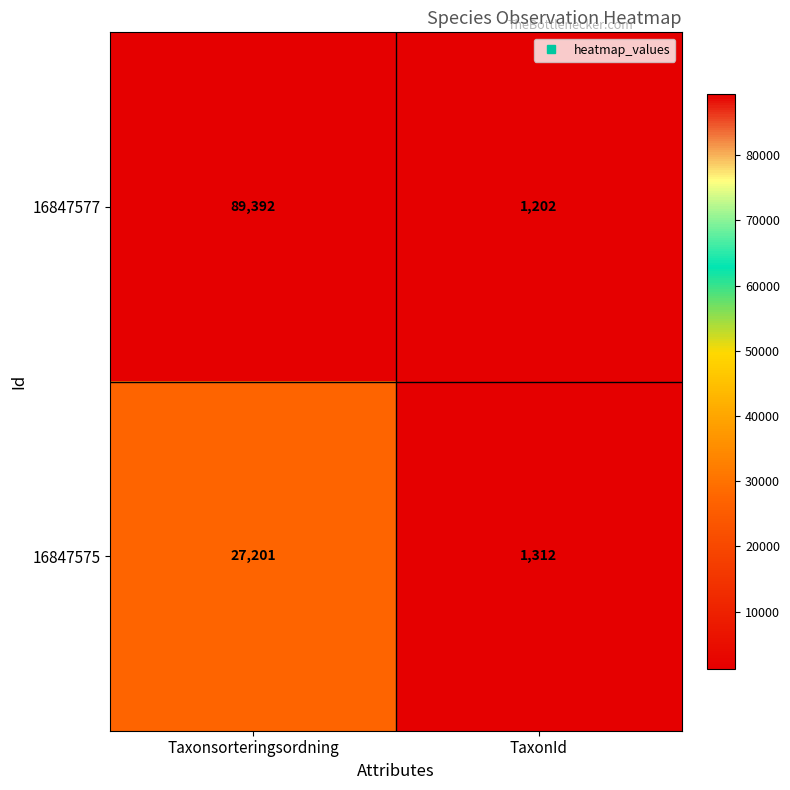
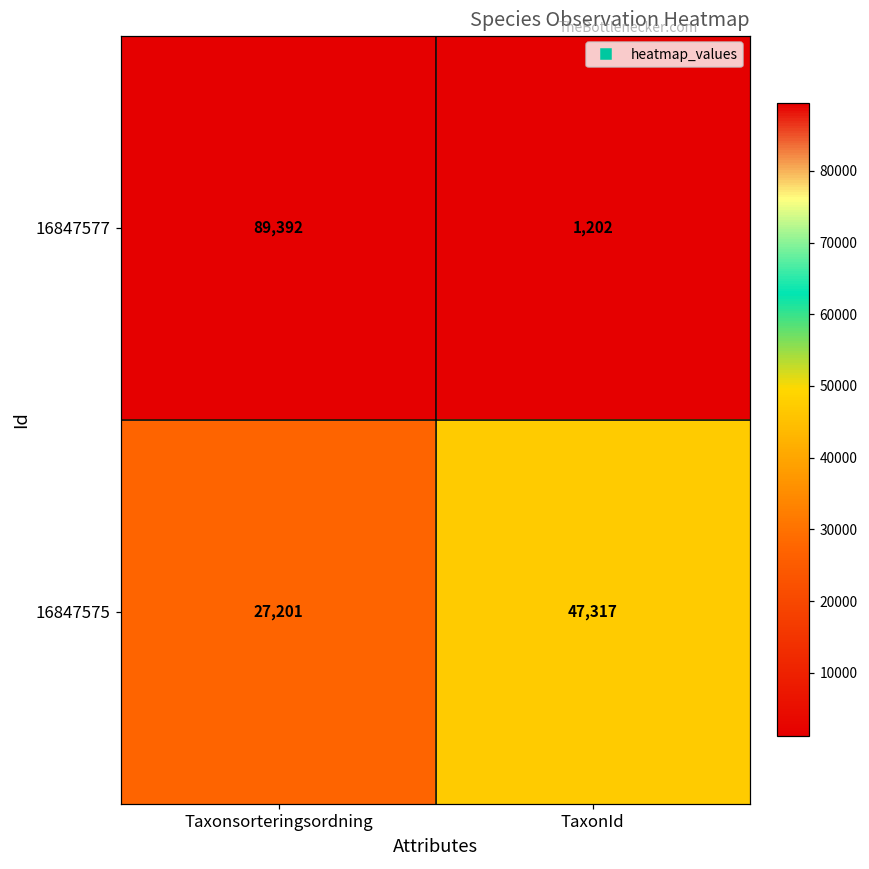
16847575, TaxonId: 1,312 -> 47,317
